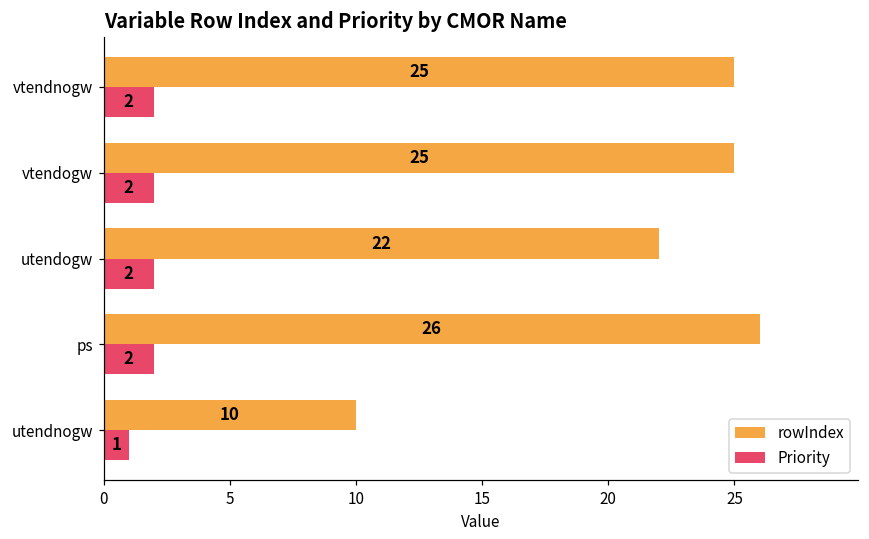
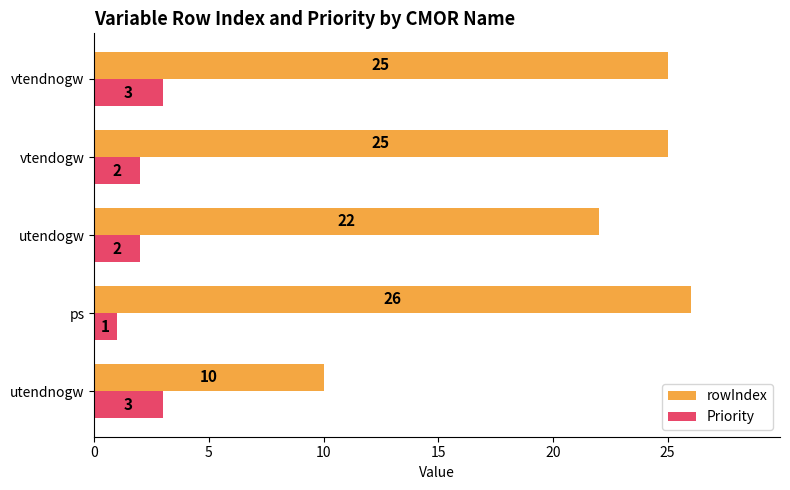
Priority, vtendnogw: 2 -> 3
Priority, ps: 2 -> 1
Priority, utendnogw: 1 -> 3
